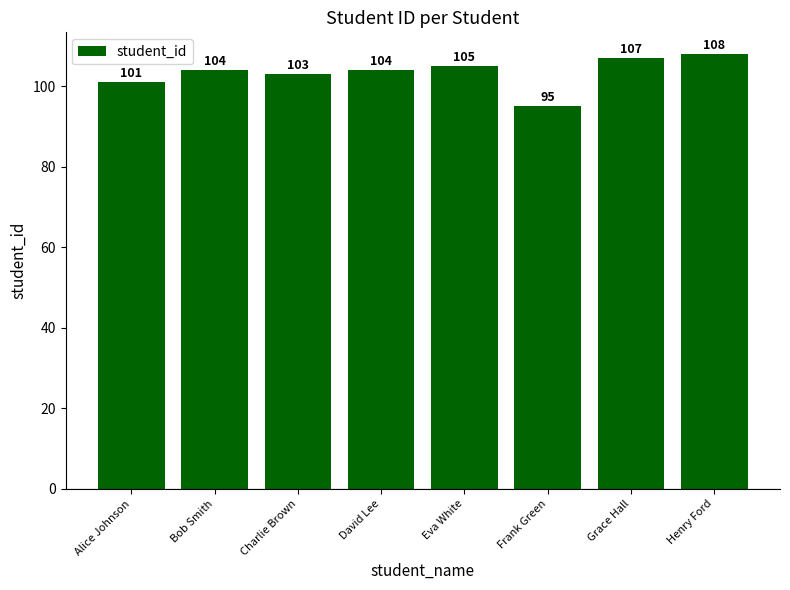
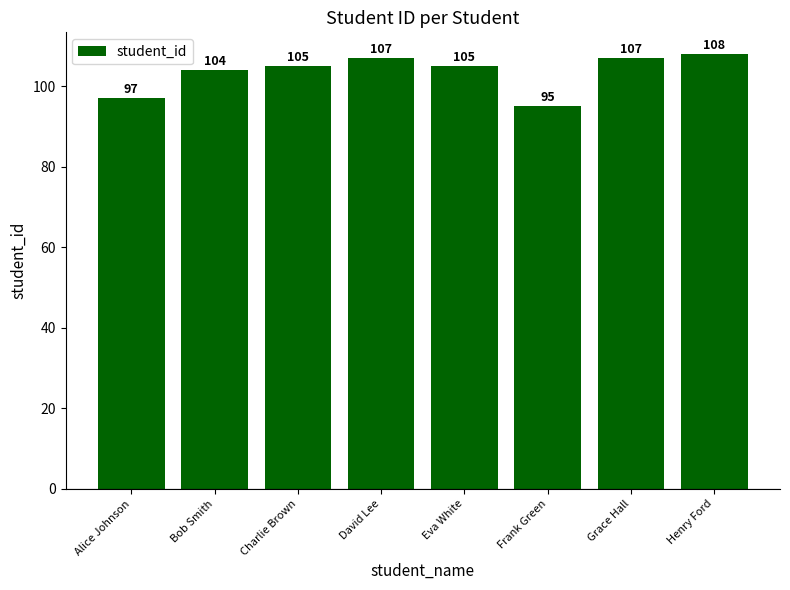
Alice Johnson: 101 -> 97
Charlie Brown: 103 -> 105
David Lee: 104 -> 107
